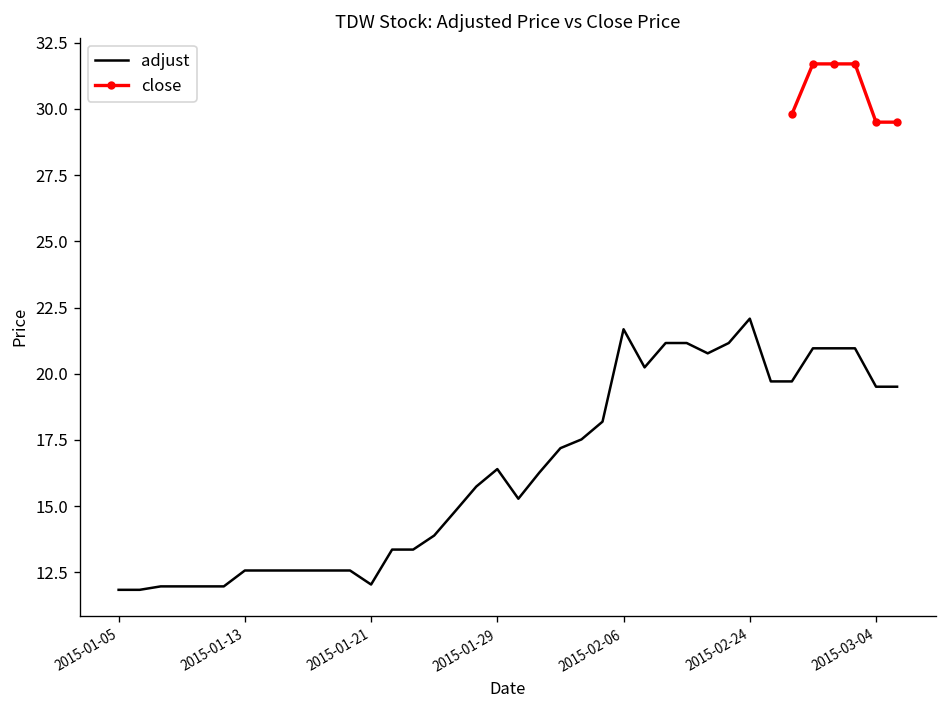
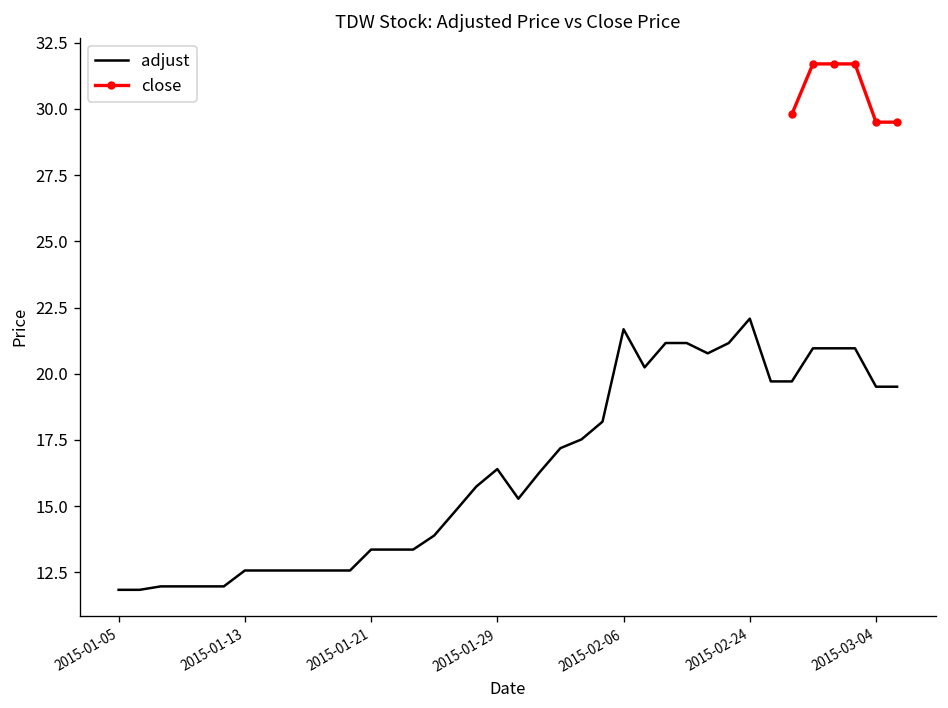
adjust, 2015-01-21: 12.0 -> 13.4
